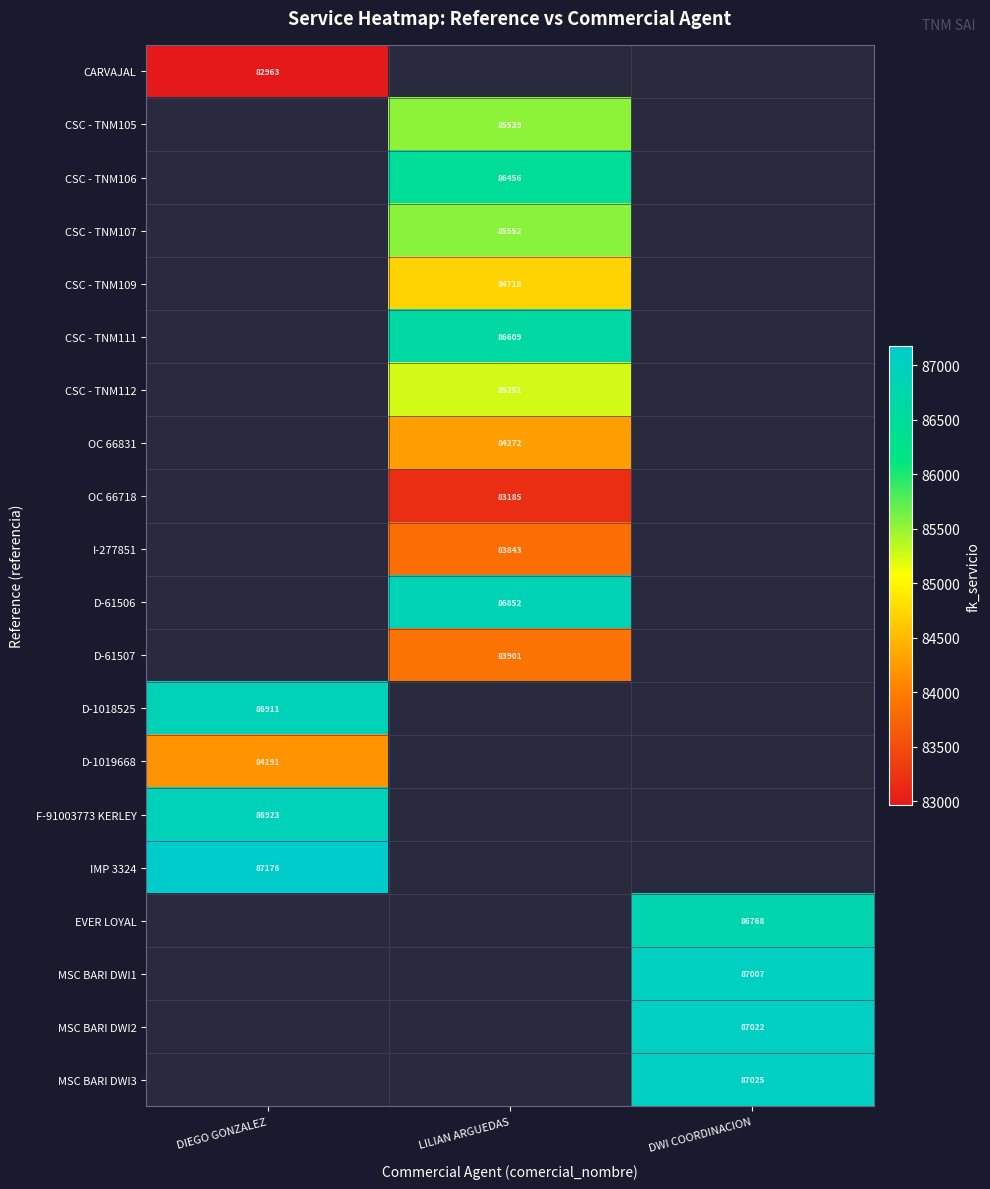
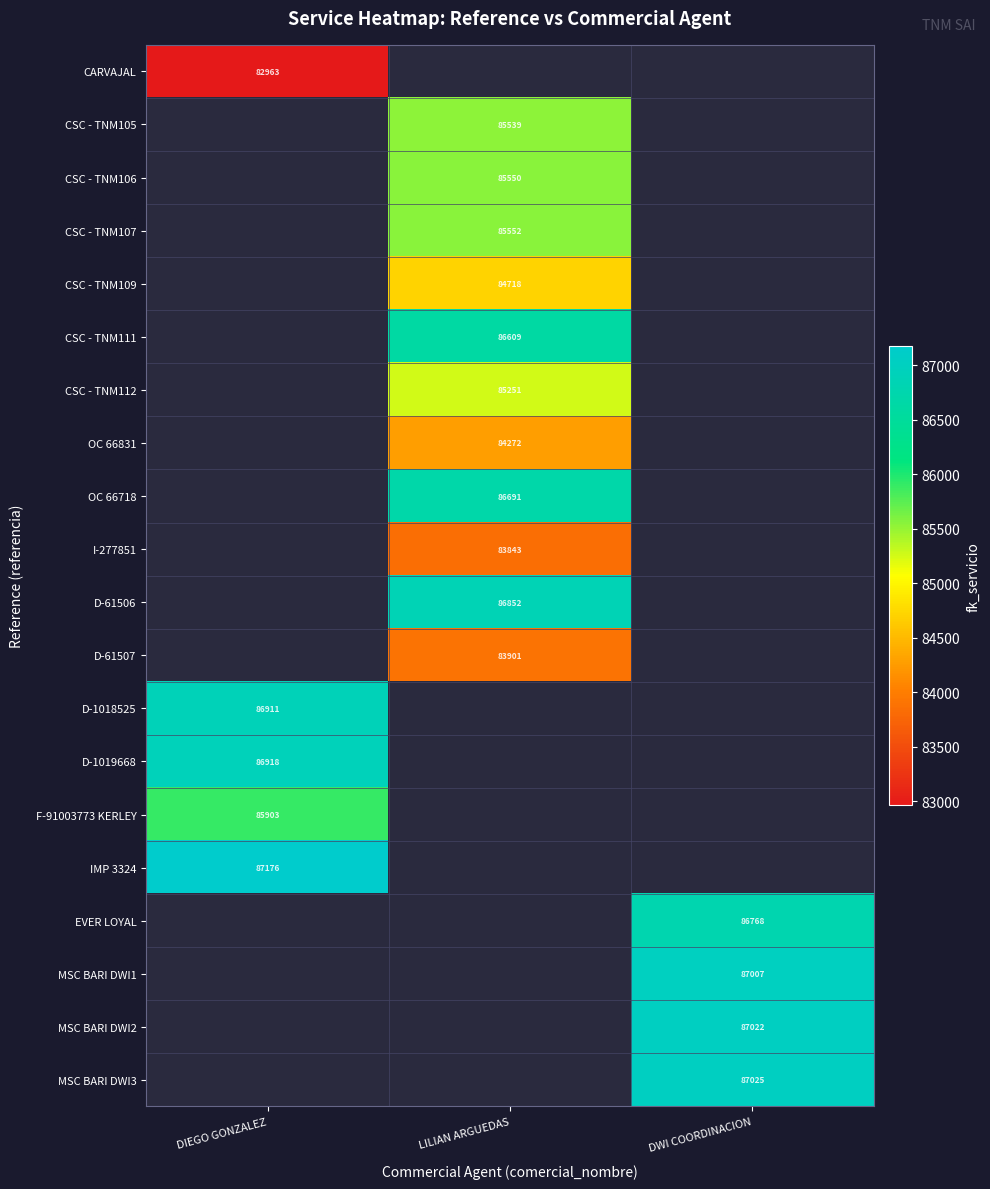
CSC - TNM106, LILIAN ARGUEDAS: 86456 -> 85550
OC 66718, LILIAN ARGUEDAS: 83185 -> 86691
D-1019668, DIEGO GONZALEZ: 84191 -> 86918
F-91003773 KERLEY, DIEGO GONZALEZ: 86923 -> 85903
